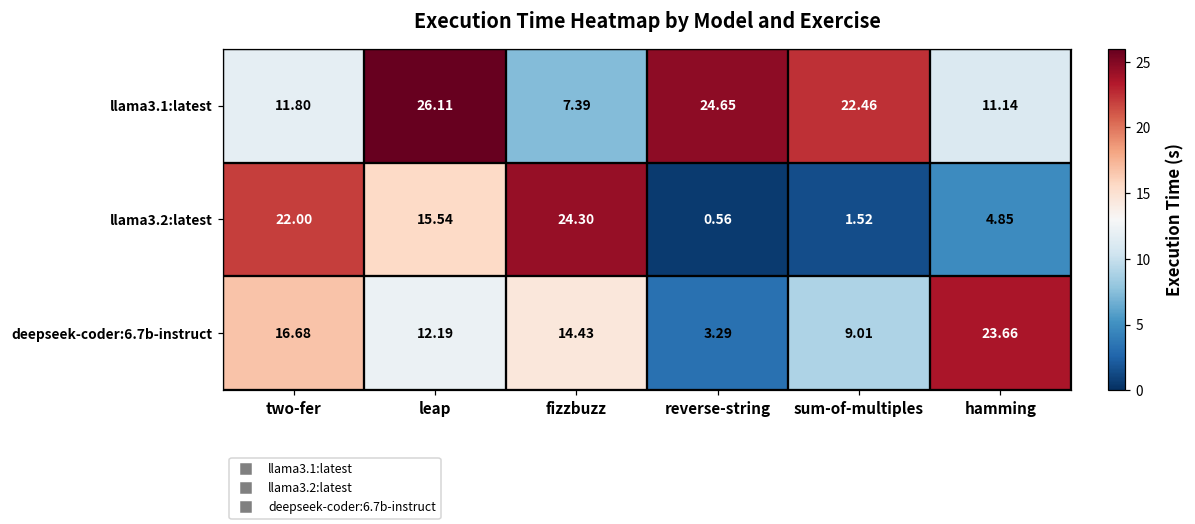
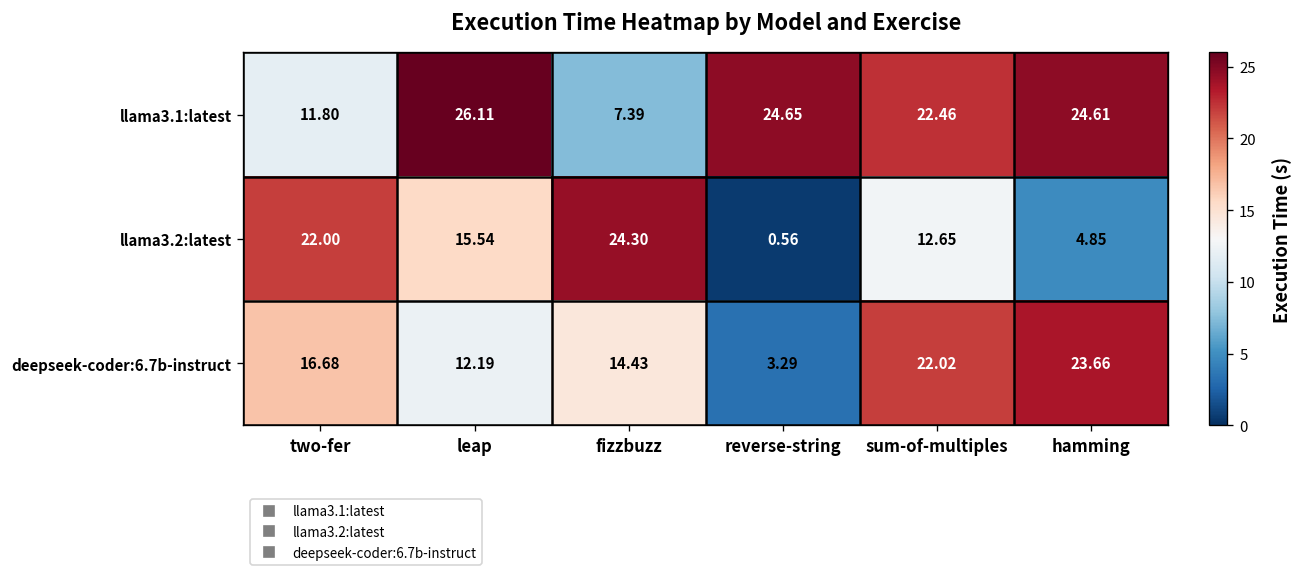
llama3.1:latest, hamming: 11.14 -> 24.61
llama3.2:latest, sum-of-multiples: 1.52 -> 12.65
deepseek-coder:6.7b-instruct, sum-of-multiples: 9.01 -> 22.02
